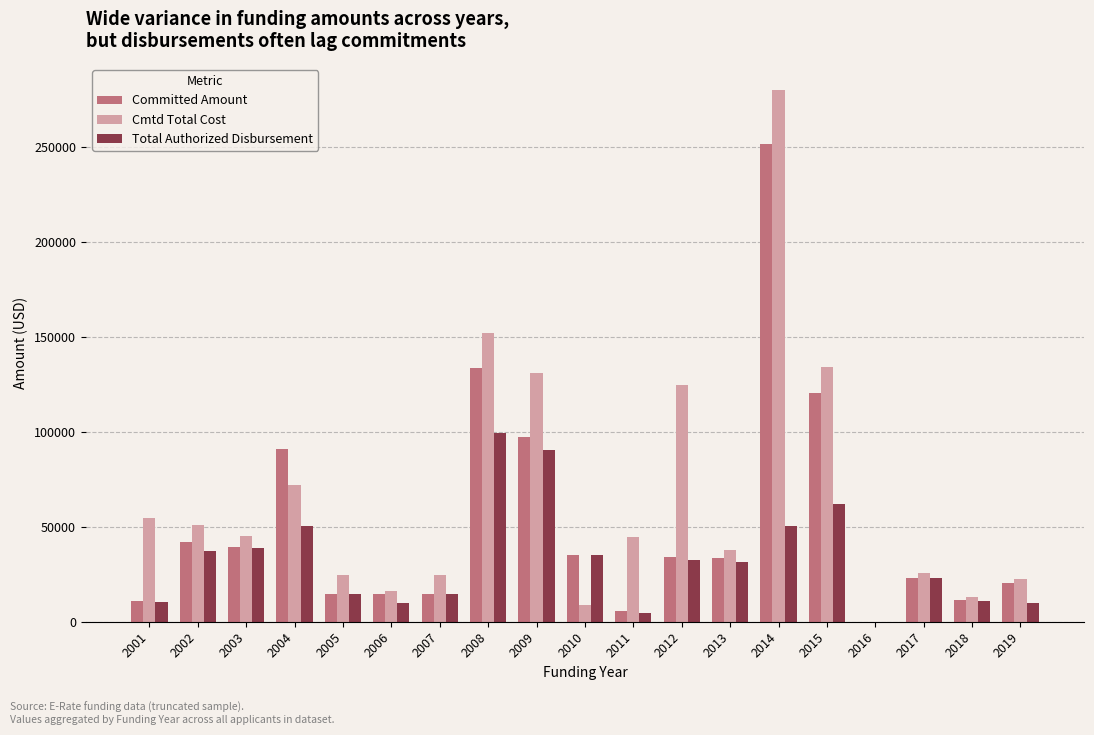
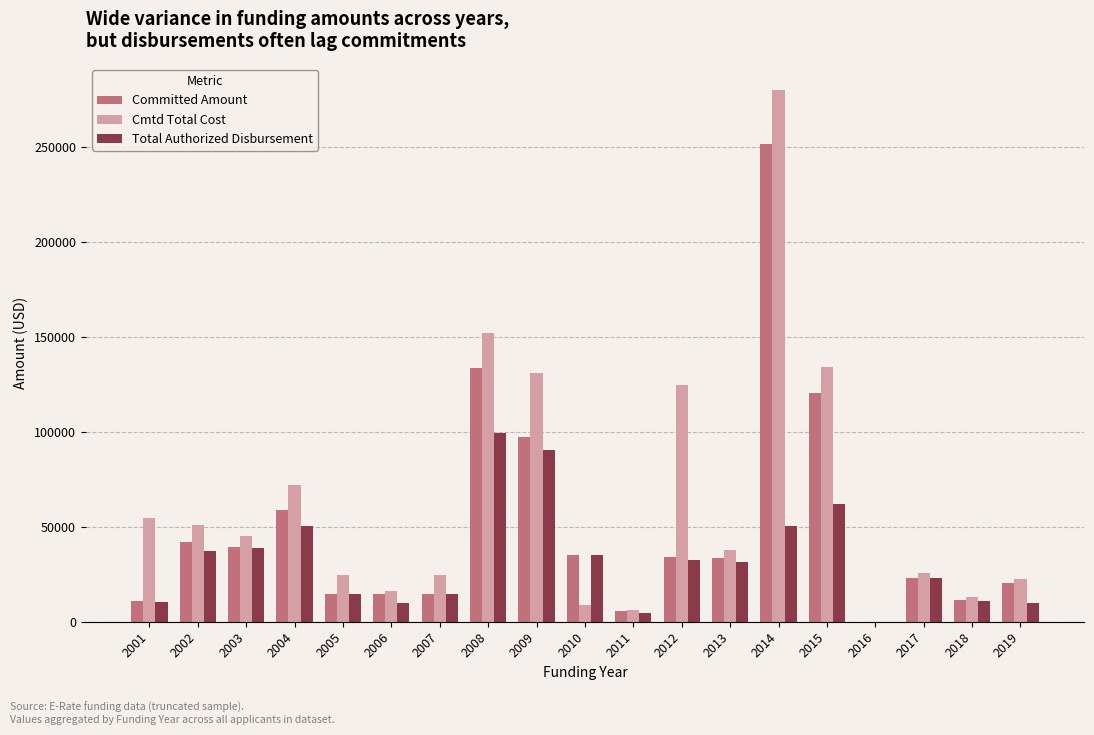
Committed Amount, 2004: 91000 -> 59000
Cmtd Total Cost, 2011: 45000 -> 6000
